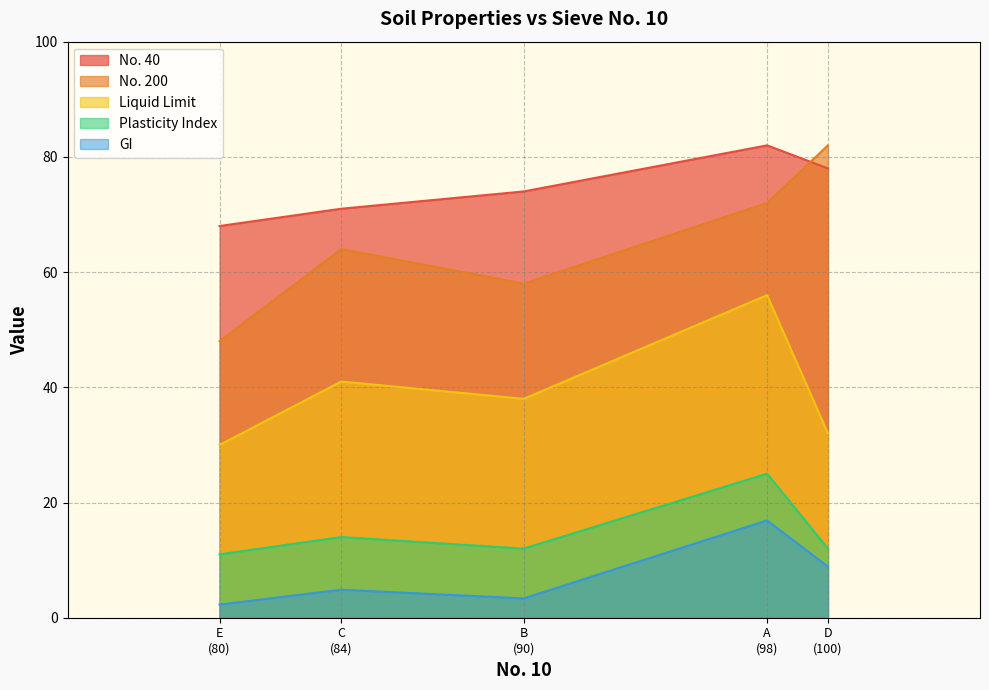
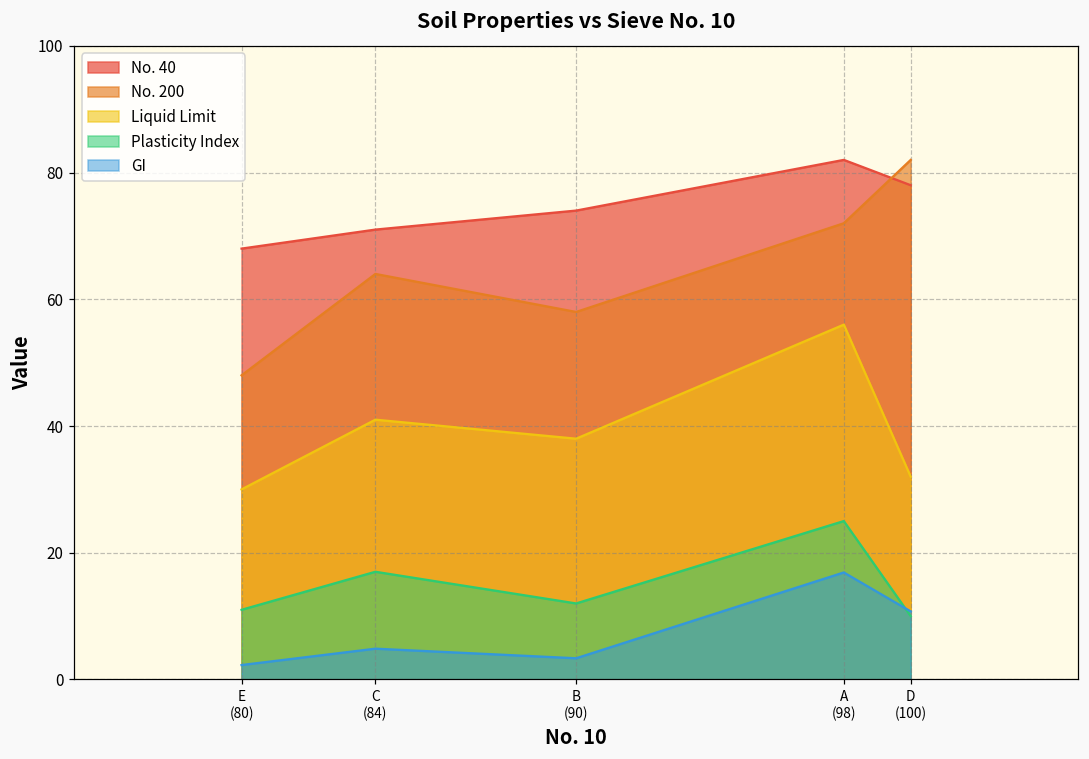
Plasticity Index, C (84): 14 -> 17
Plasticity Index, D (100): 12 -> 10
GI, D (100): 9 -> 11
